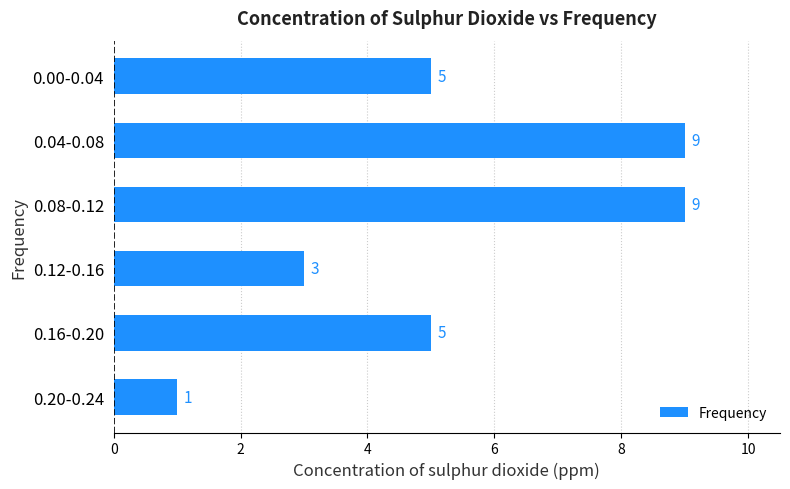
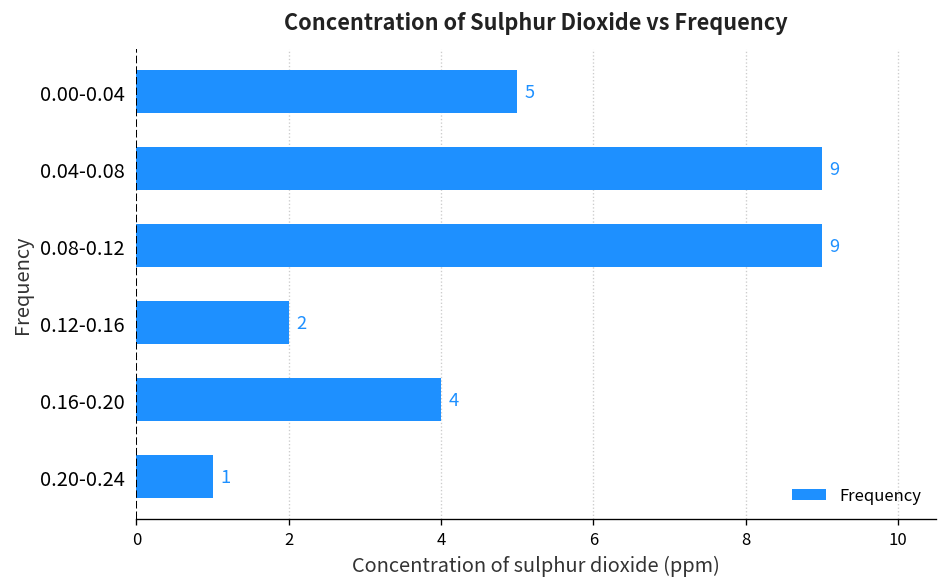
0.12-0.16: 3 -> 2
0.16-0.20: 5 -> 4
